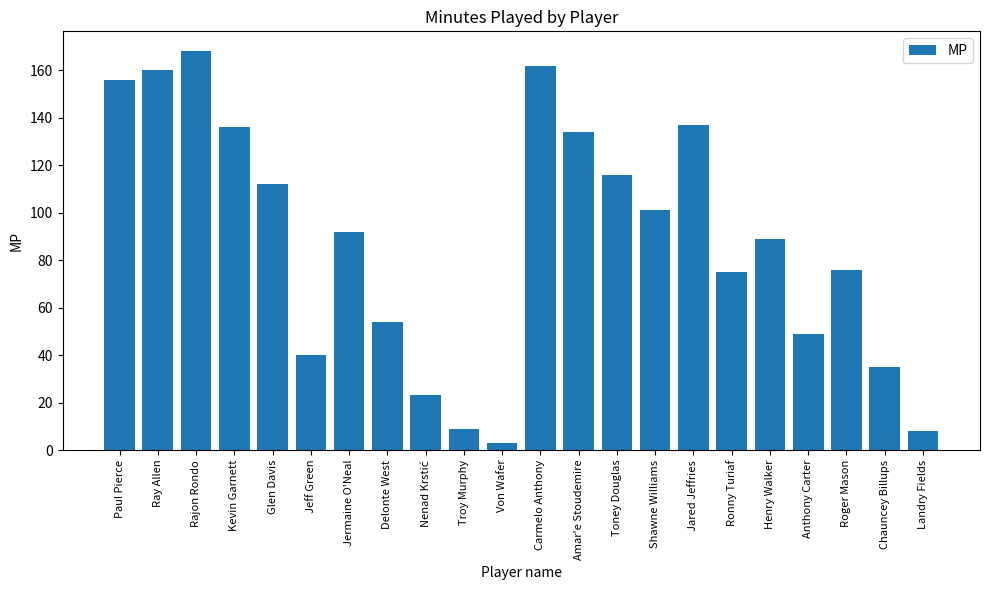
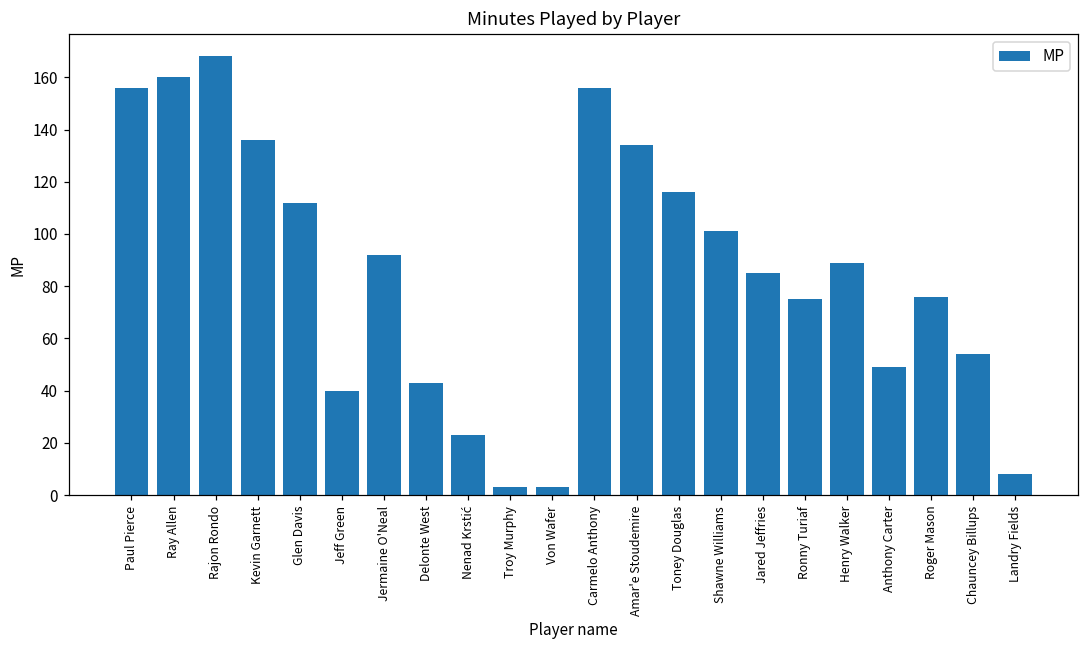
Delonte West: 54 -> 43
Troy Murphy: 9 -> 3
Carmelo Anthony: 162 -> 156
Jared Jeffries: 137 -> 85
Chauncey Billups: 35 -> 54
